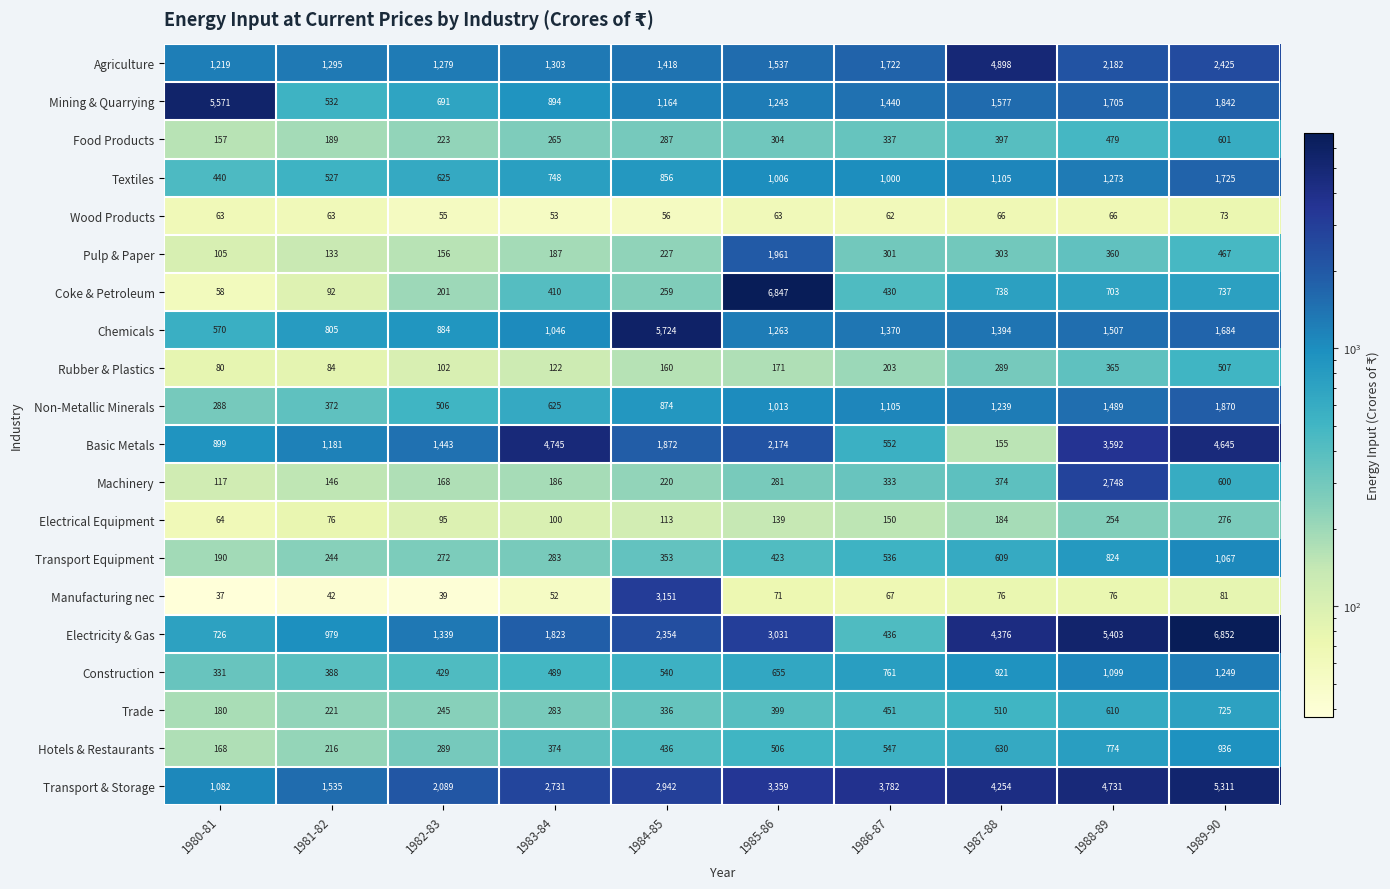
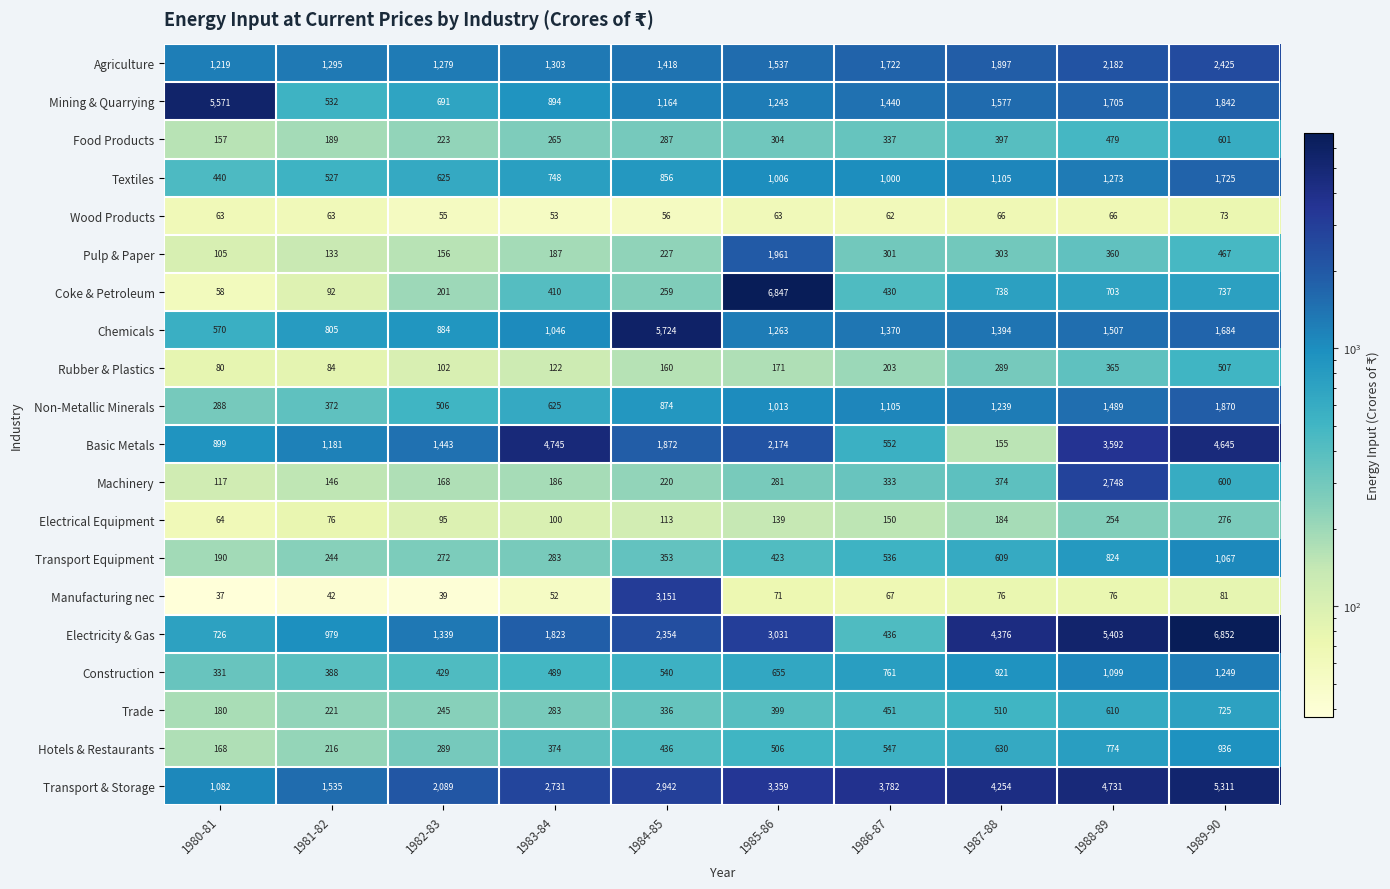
Agriculture, 1987-88: 4,898 -> 1,897
